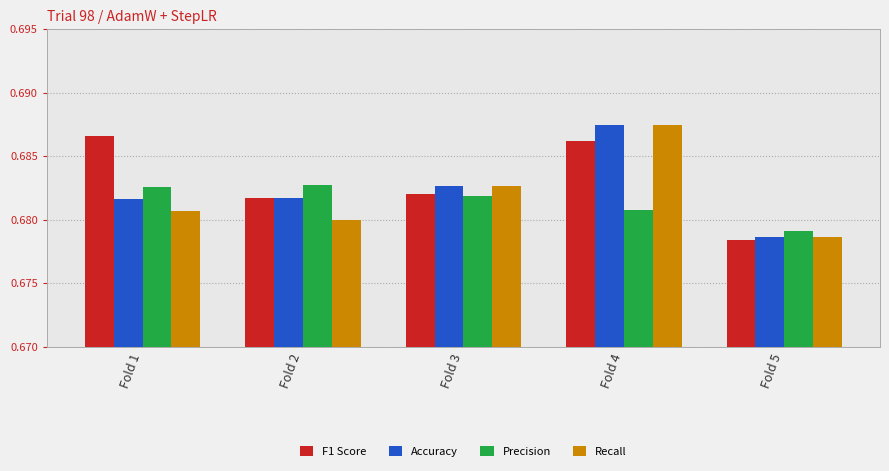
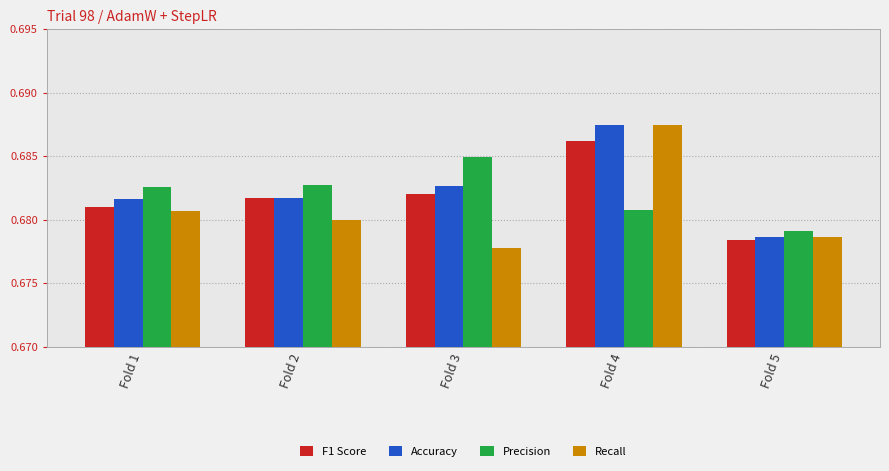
F1 Score, Fold 1: 0.6866 -> 0.6810
Precision, Fold 3: 0.6818 -> 0.6849
Recall, Fold 3: 0.6827 -> 0.6778
